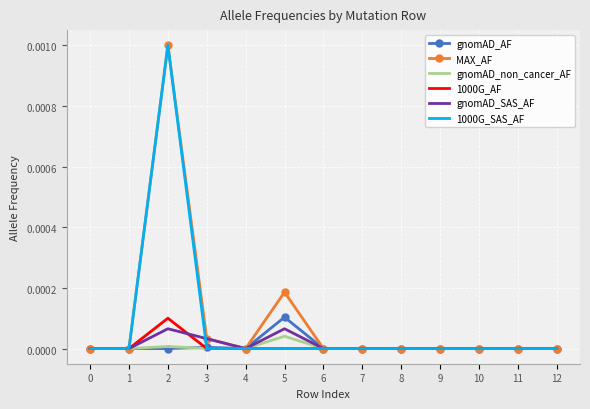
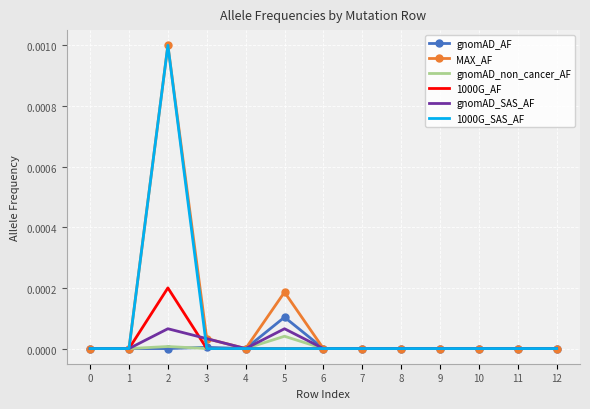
1000G_AF, 2: 0.0001 -> 0.0002
